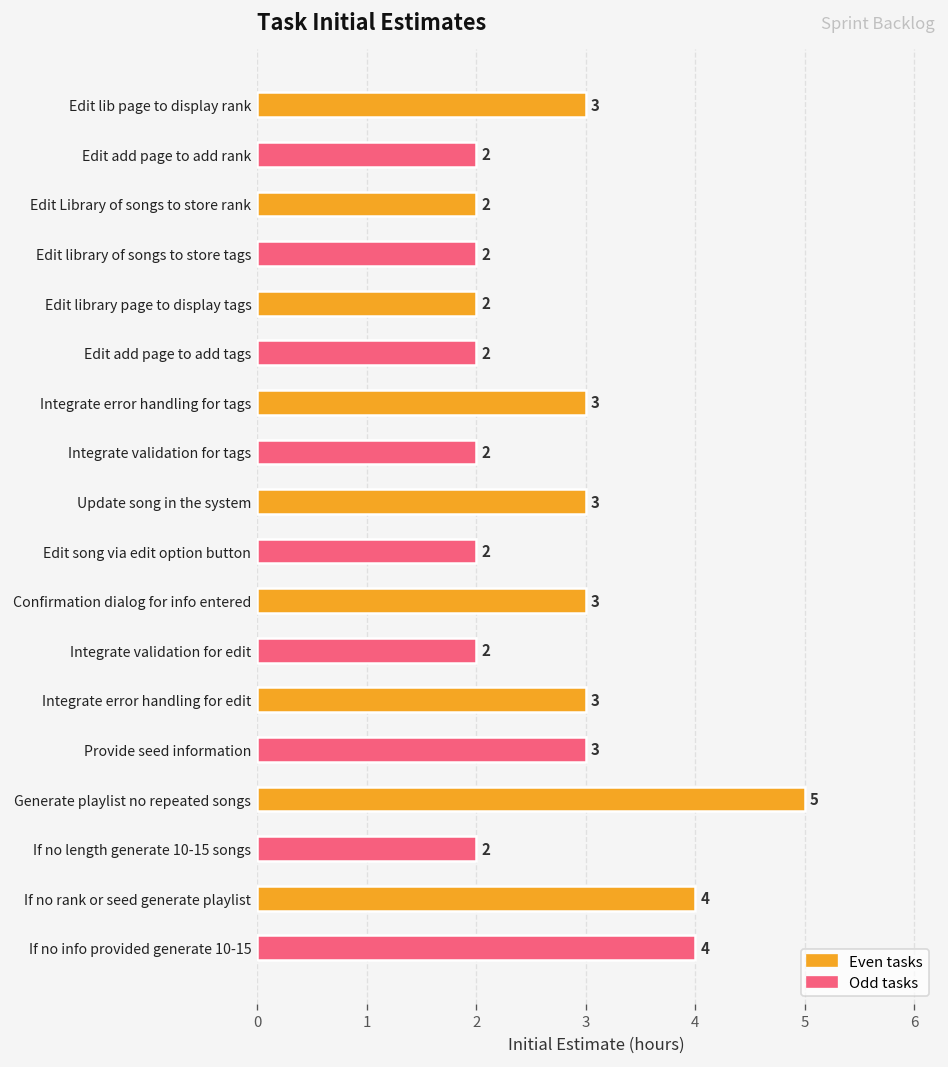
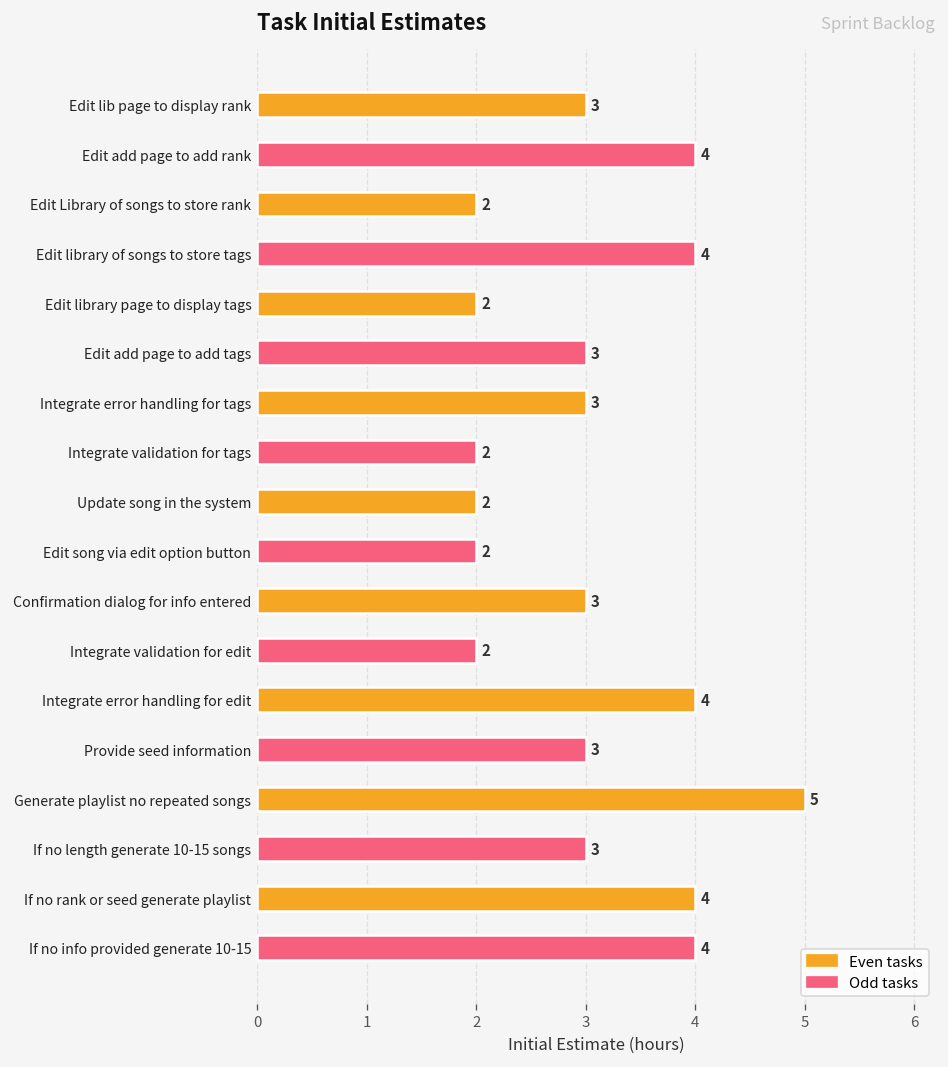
Edit add page to add rank: 2 -> 4
Edit library of songs to store tags: 2 -> 4
Edit add page to add tags: 2 -> 3
Update song in the system: 3 -> 2
Integrate error handling for edit: 3 -> 4
If no length generate 10-15 songs: 2 -> 3
